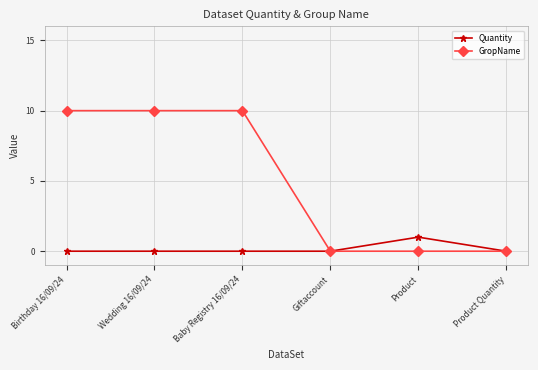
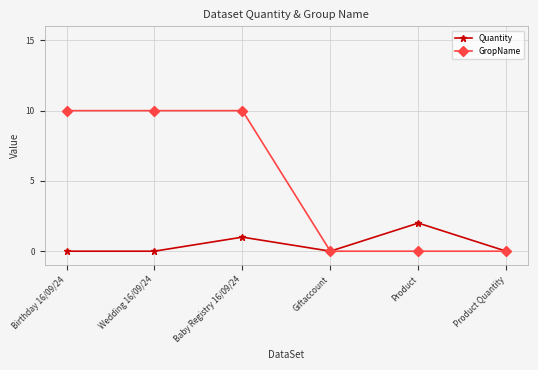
Quantity, Baby Registry 16/09/24: 0 -> 1
Quantity, Product: 1 -> 2
